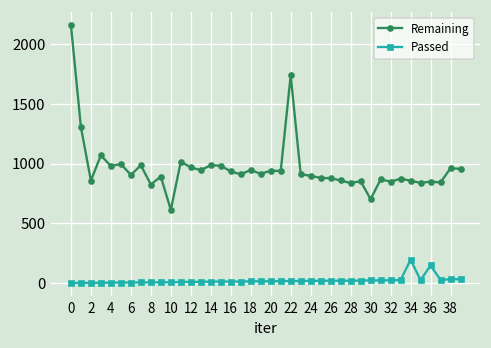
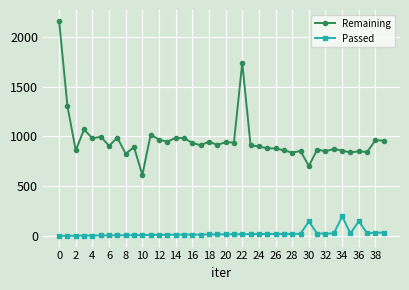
Passed, 30: 0 -> 100
